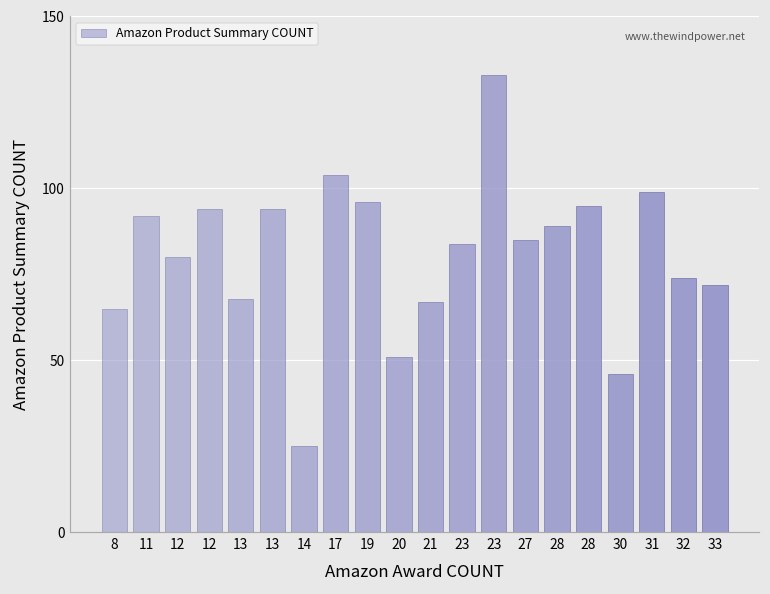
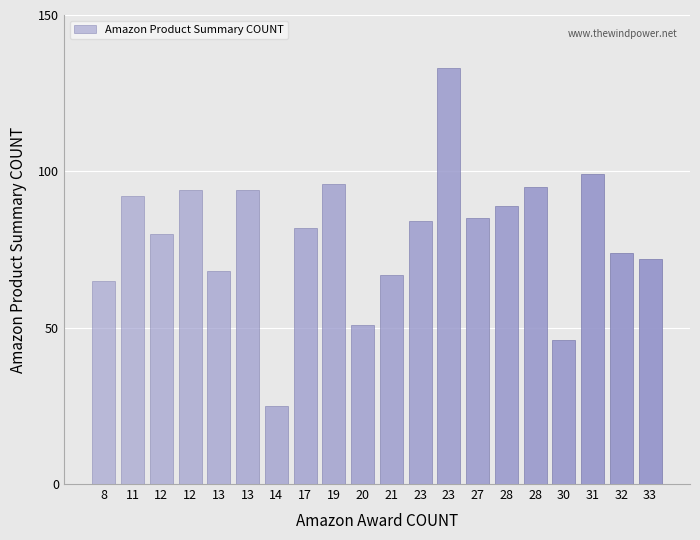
17: 104 -> 82
